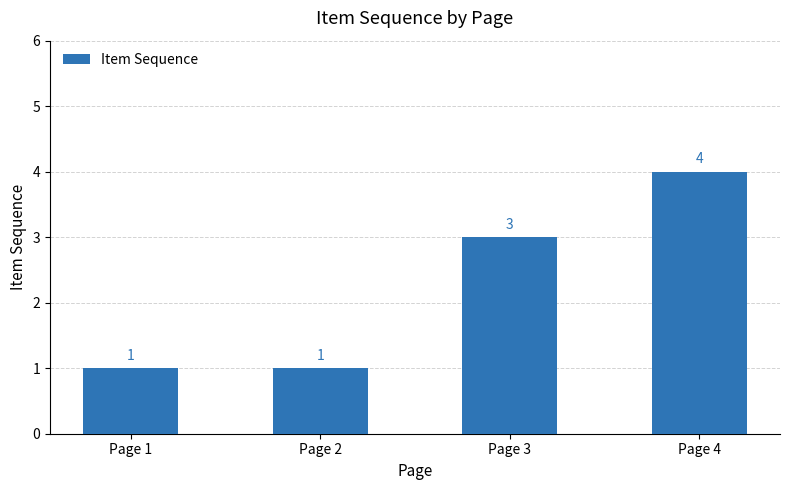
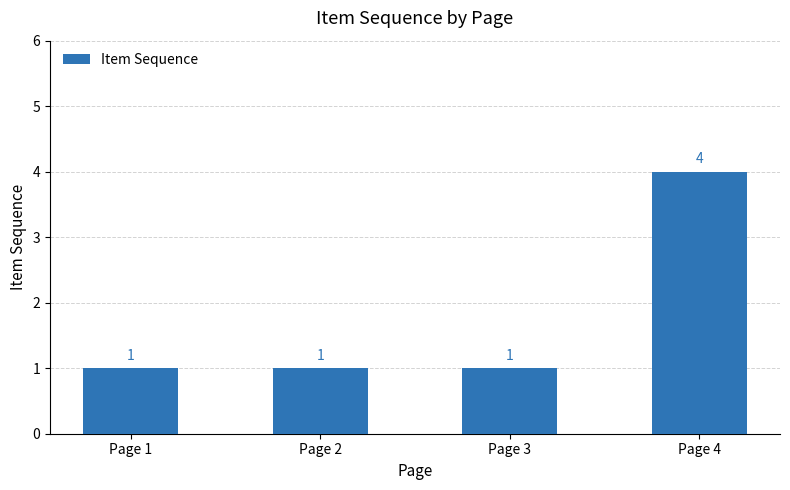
Page 3: 3 -> 1
